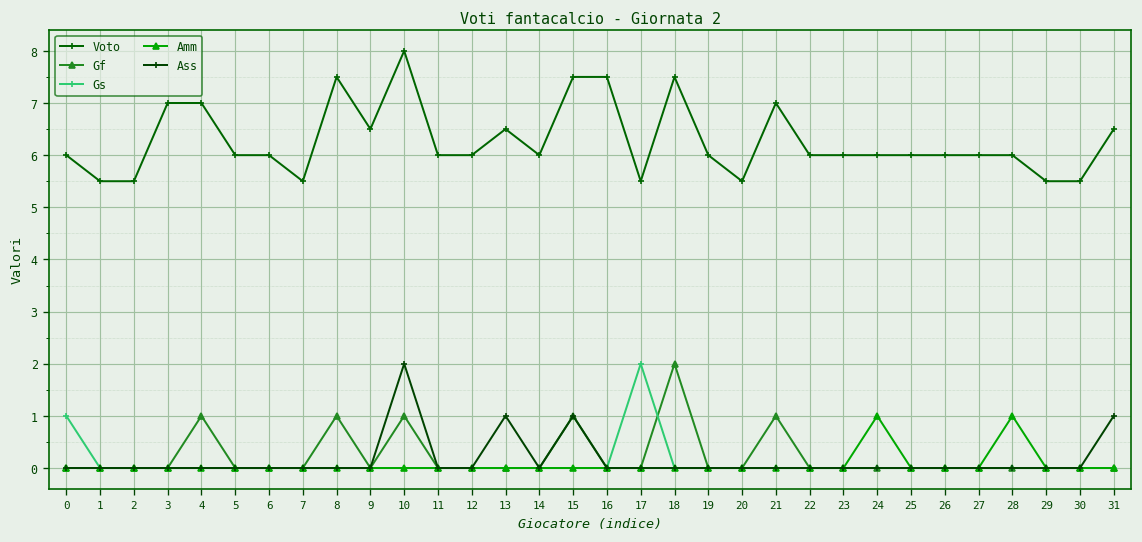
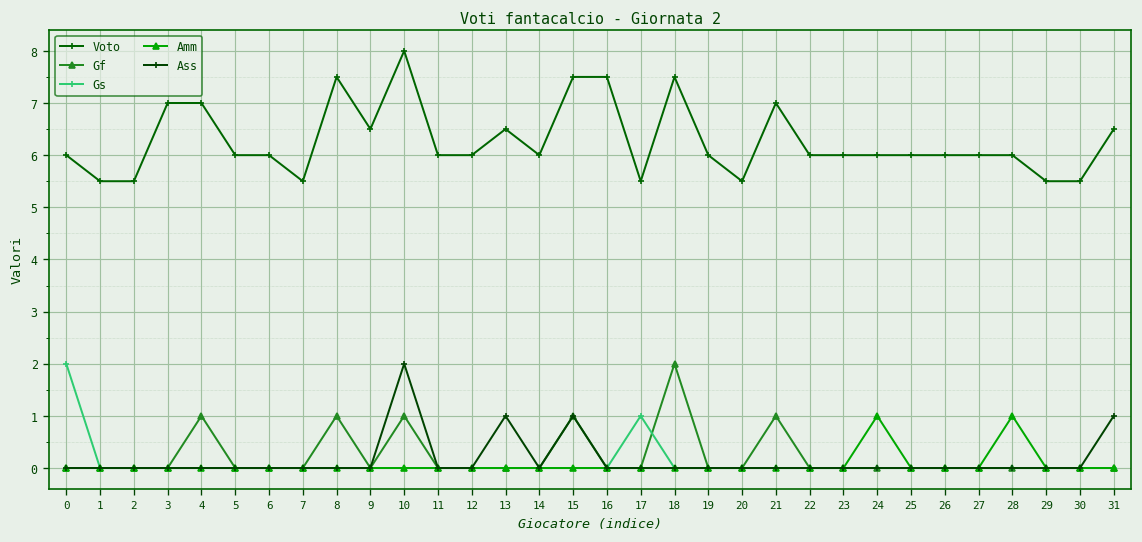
Gs, 0: 1 -> 2
Gs, 17: 2 -> 1
